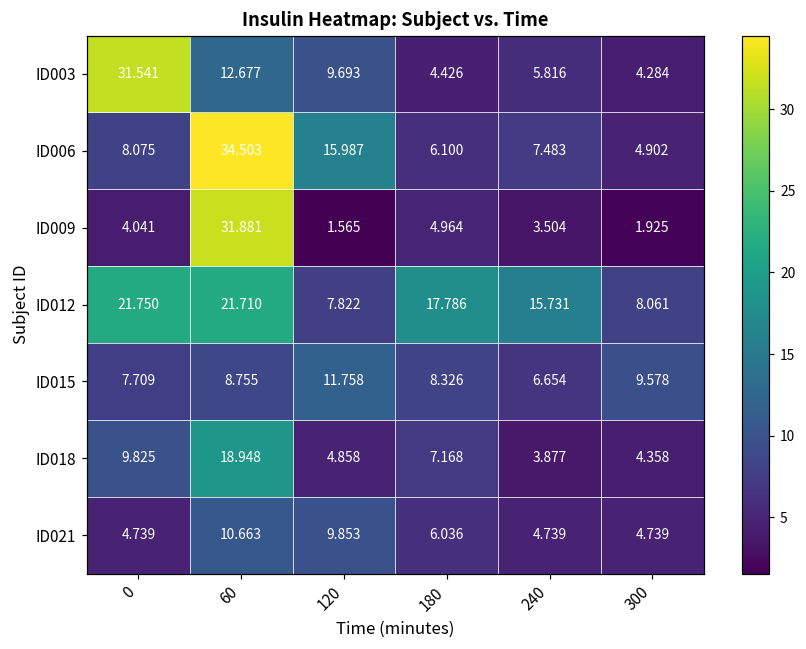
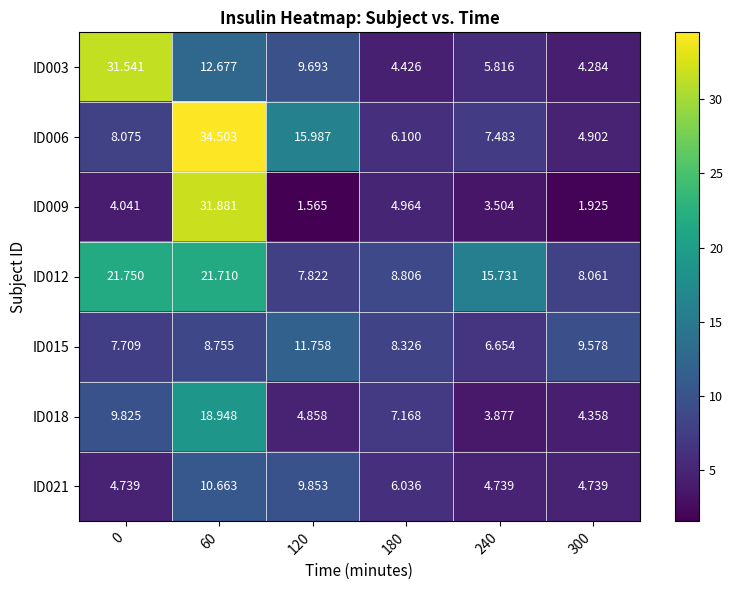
ID012, 180: 17.786 -> 8.806
